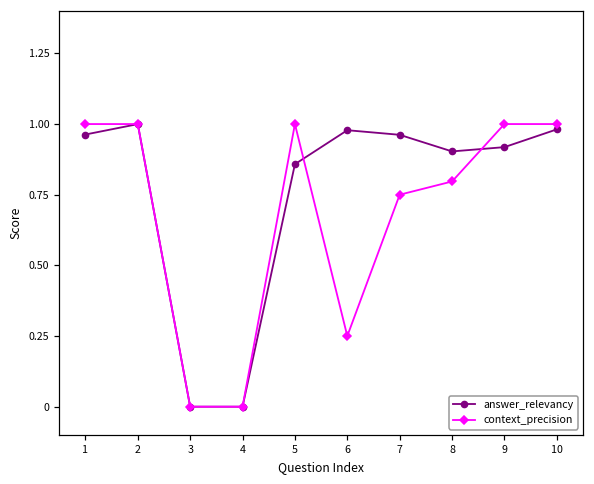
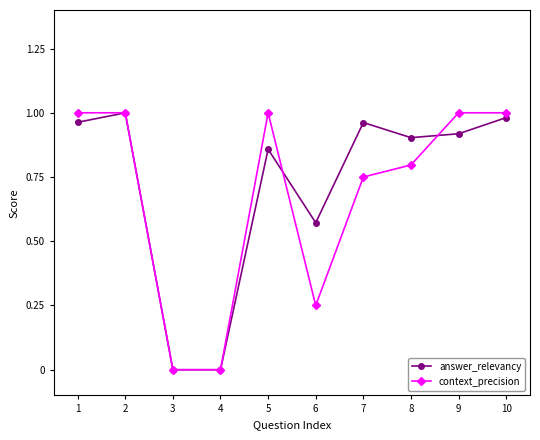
answer_relevancy, 6: 0.98 -> 0.57
